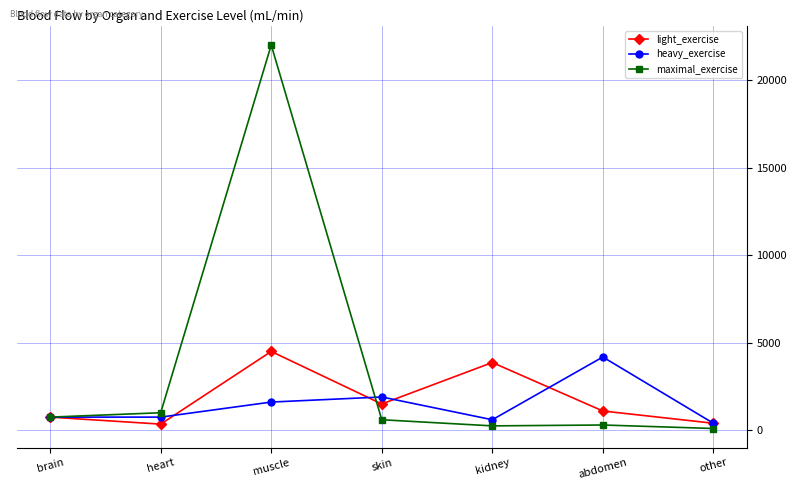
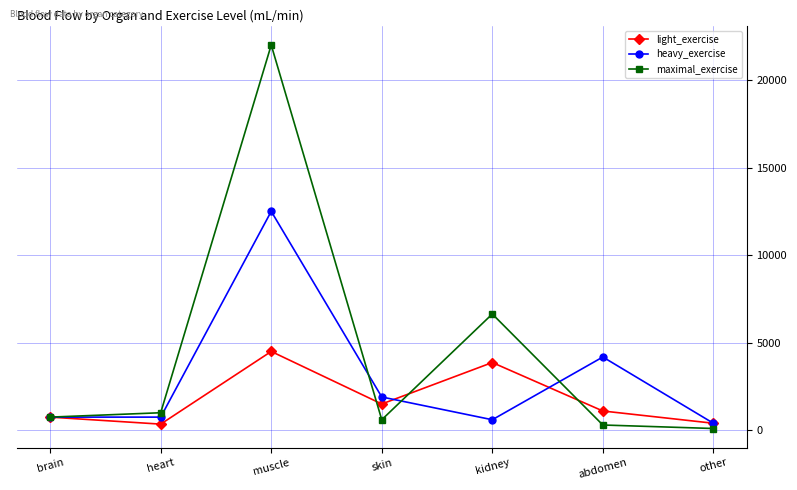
heavy_exercise, muscle: 1600 -> 12500
maximal_exercise, kidney: 300 -> 6600
